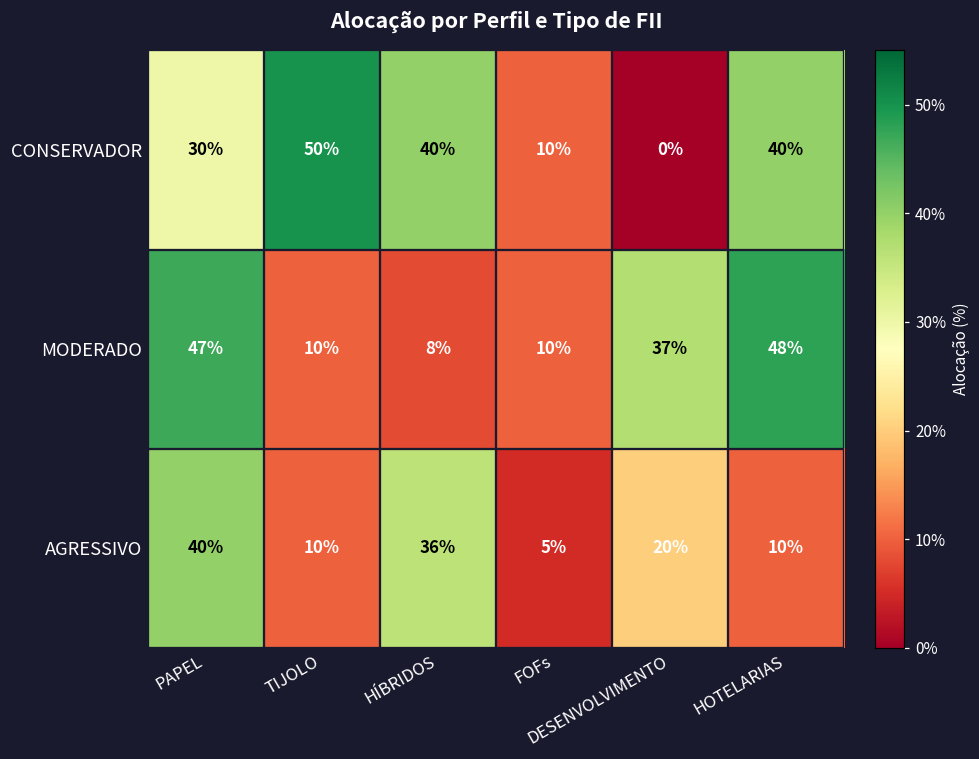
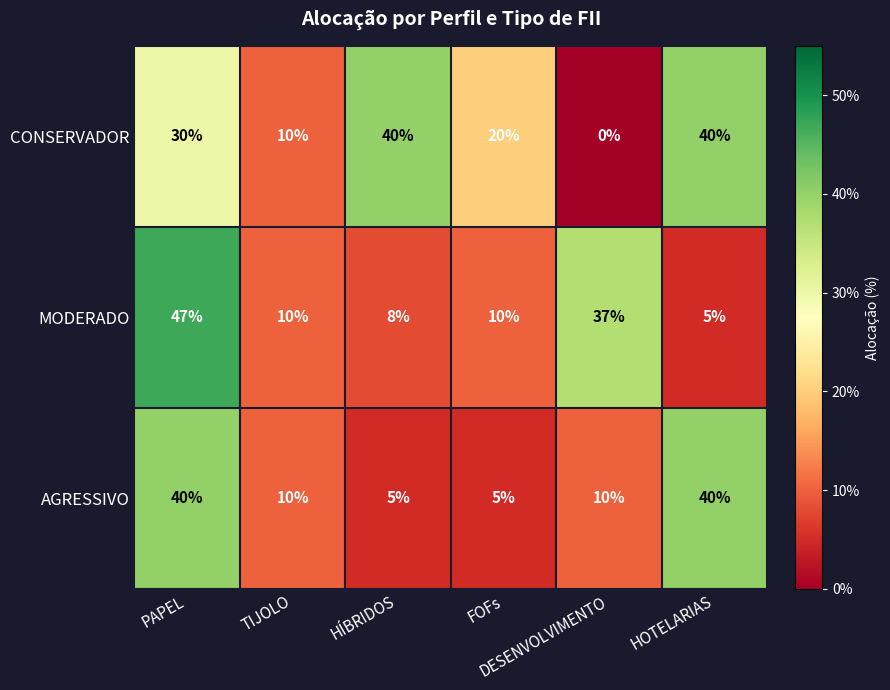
CONSERVADOR, TIJOLO: 50% -> 10%
CONSERVADOR, FOFs: 10% -> 20%
MODERADO, HOTELARIAS: 48% -> 5%
AGRESSIVO, HÍBRIDOS: 36% -> 5%
AGRESSIVO, DESENVOLVIMENTO: 20% -> 10%
AGRESSIVO, HOTELARIAS: 10% -> 40%
